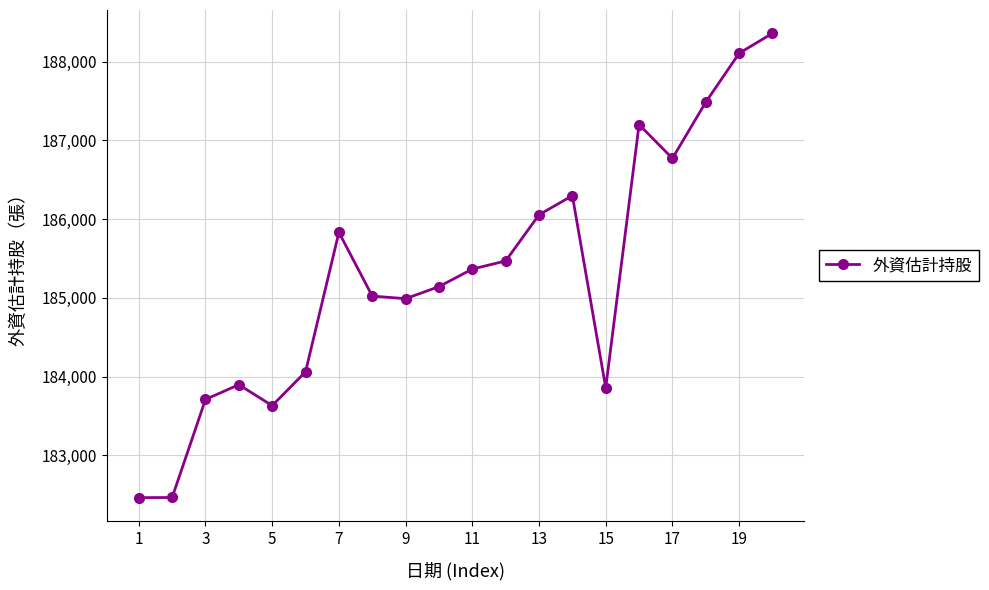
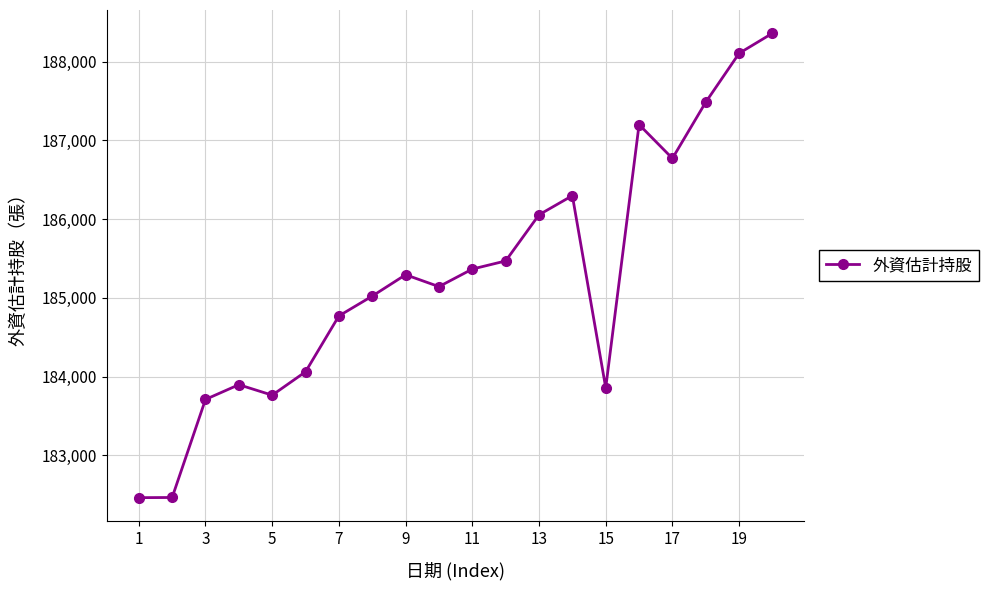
5: 183,600 -> 183,800
7: 185,800 -> 184,800
9: 185,000 -> 185,300
